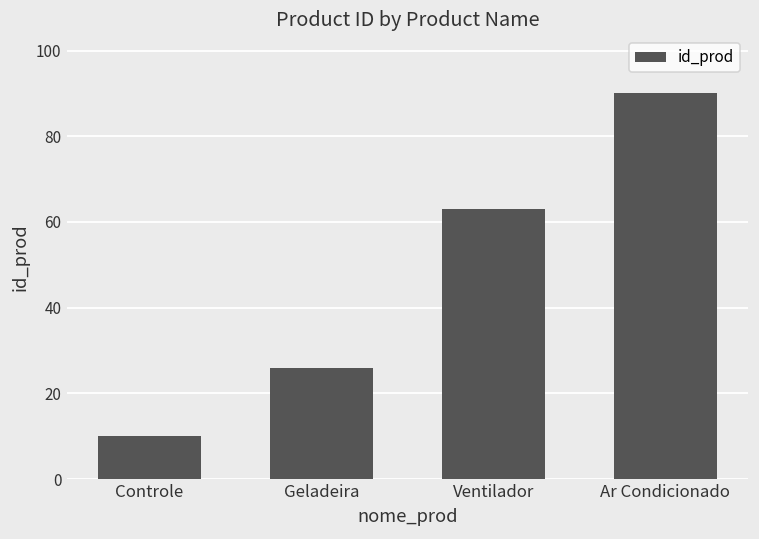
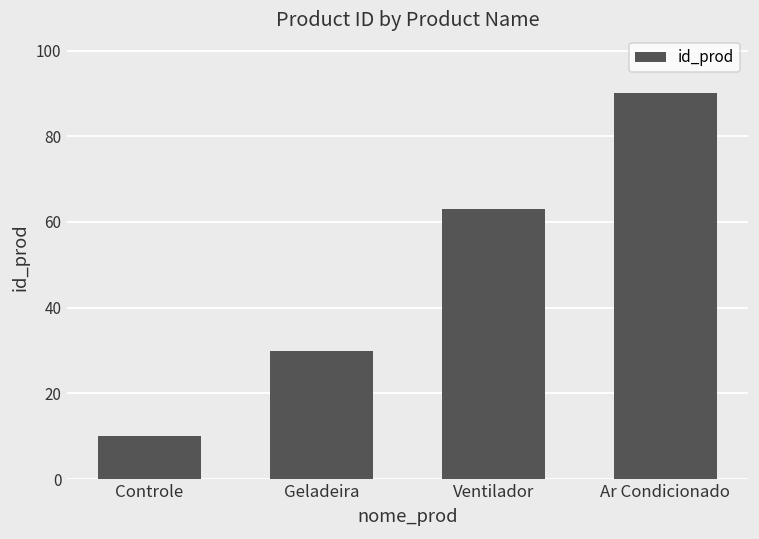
Geladeira: 26 -> 30
